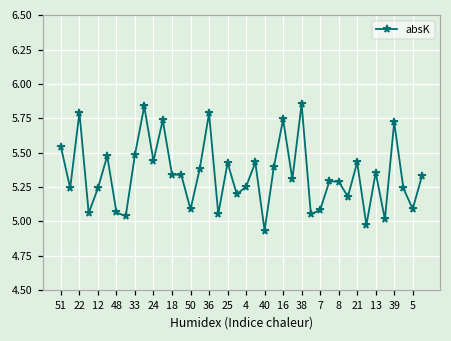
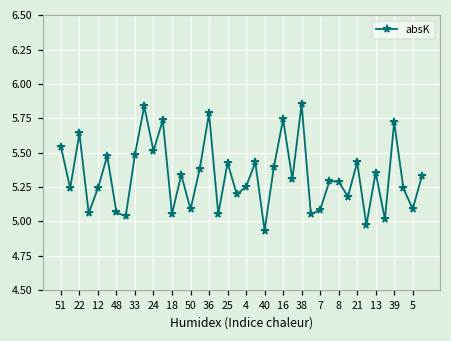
22: 5.79 -> 5.64
24: 5.44 -> 5.51
18: 5.34 -> 5.06
